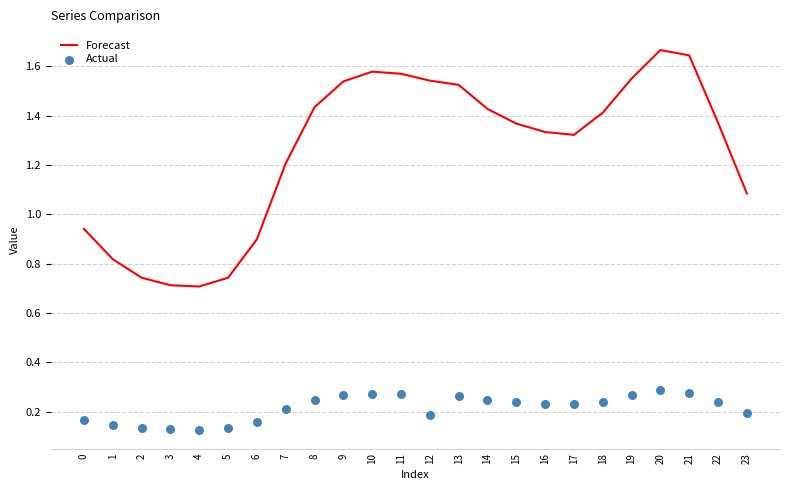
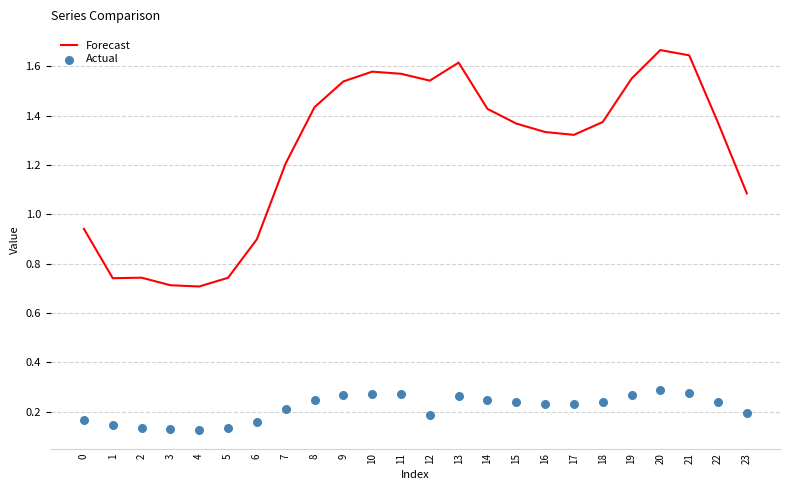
Forecast, 1: 0.82 -> 0.74
Forecast, 13: 1.52 -> 1.61
Forecast, 18: 1.41 -> 1.37
